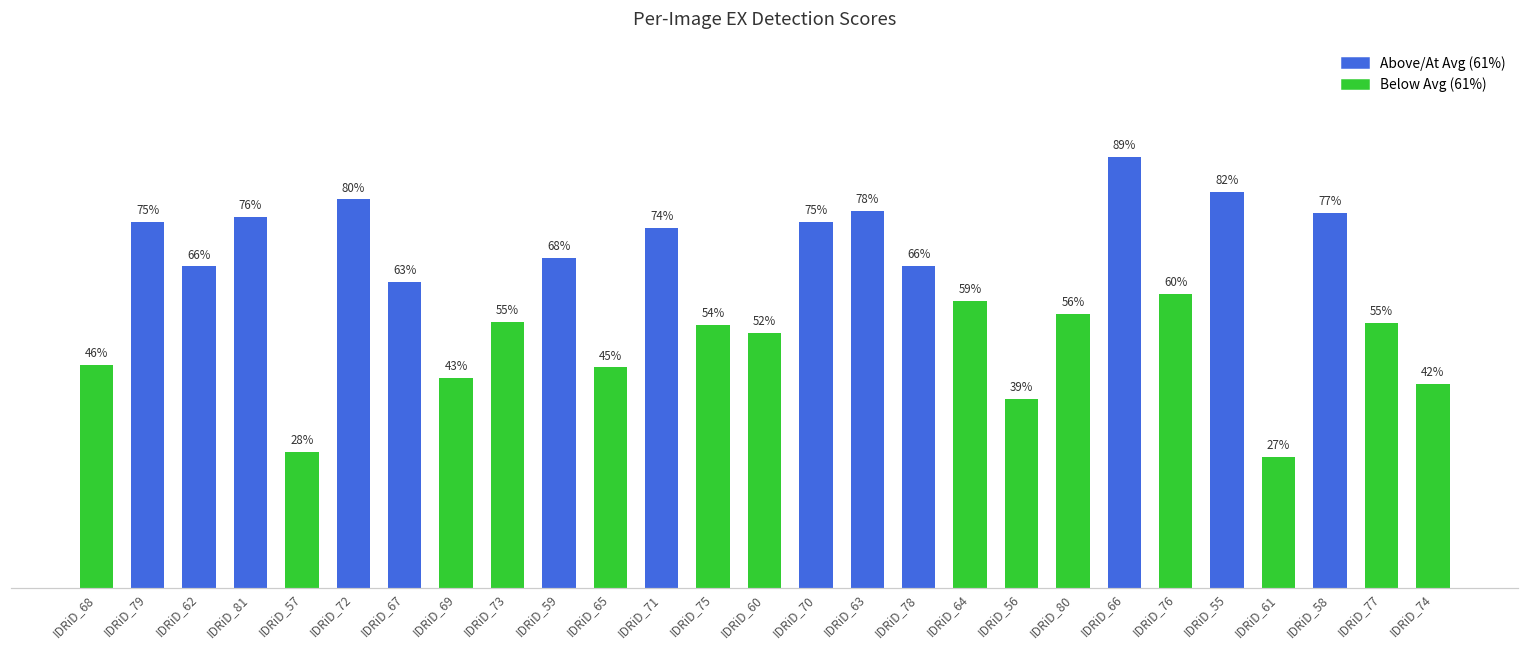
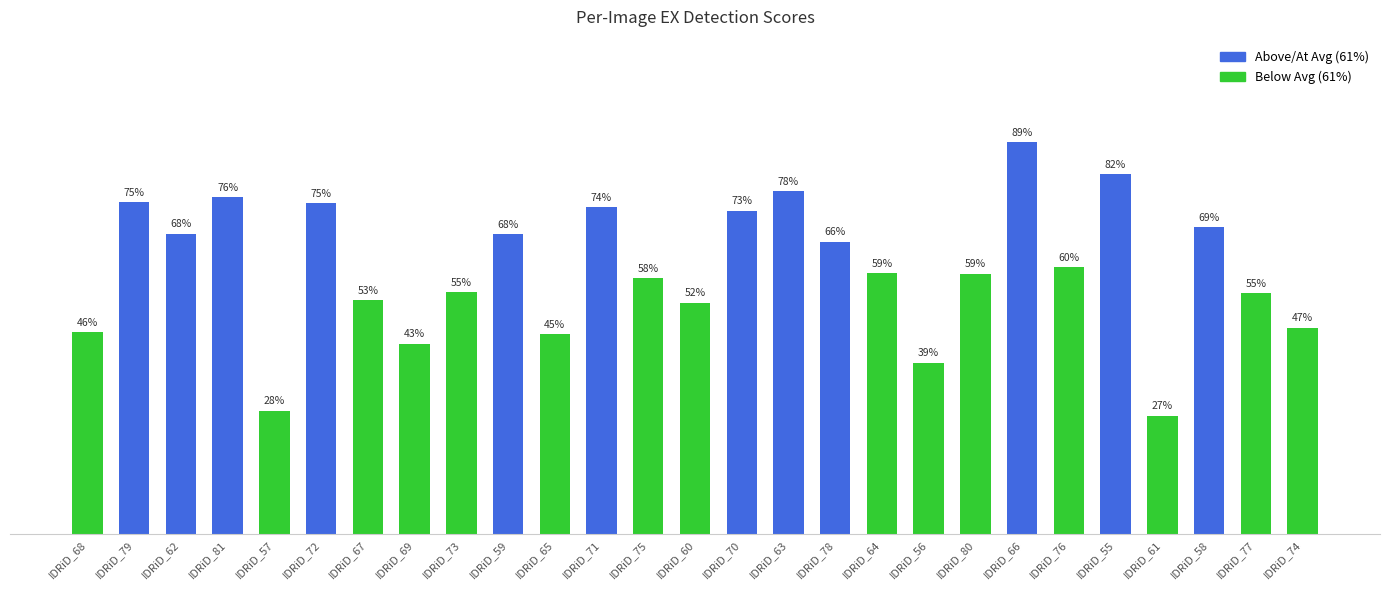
IDRiD_62: 66% -> 68%
IDRiD_72: 80% -> 75%
IDRiD_67: 63% -> 53%
IDRiD_75: 54% -> 58%
IDRiD_70: 75% -> 73%
IDRiD_80: 56% -> 59%
IDRiD_58: 77% -> 69%
IDRiD_74: 42% -> 47%
